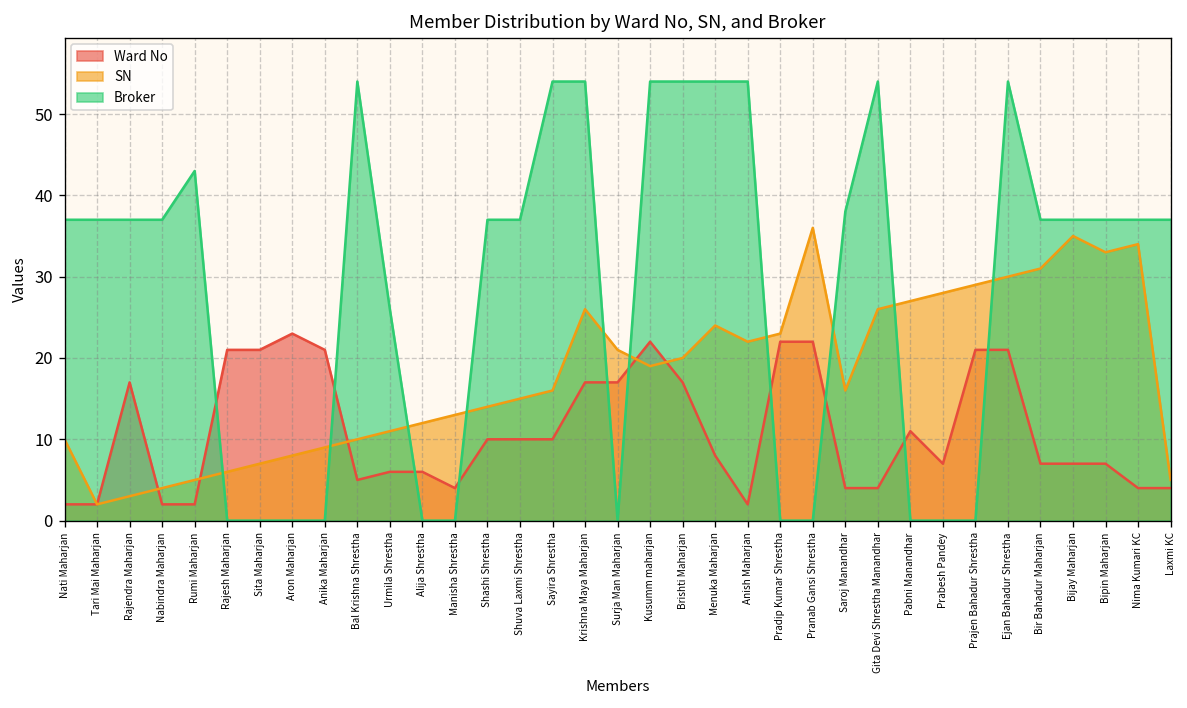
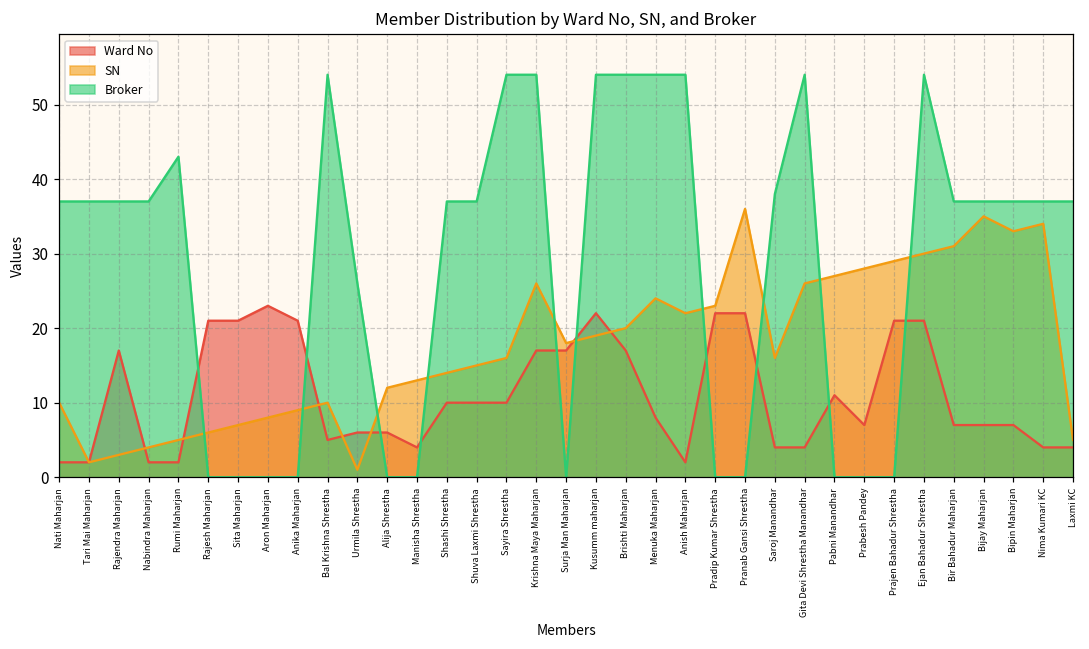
SN, Urmila Shrestha: 11 -> 1
SN, Surja Man Maharjan: 21 -> 18
